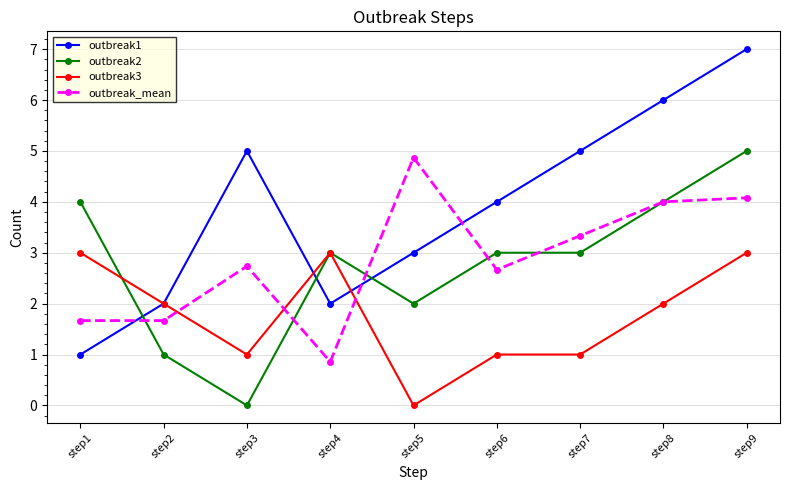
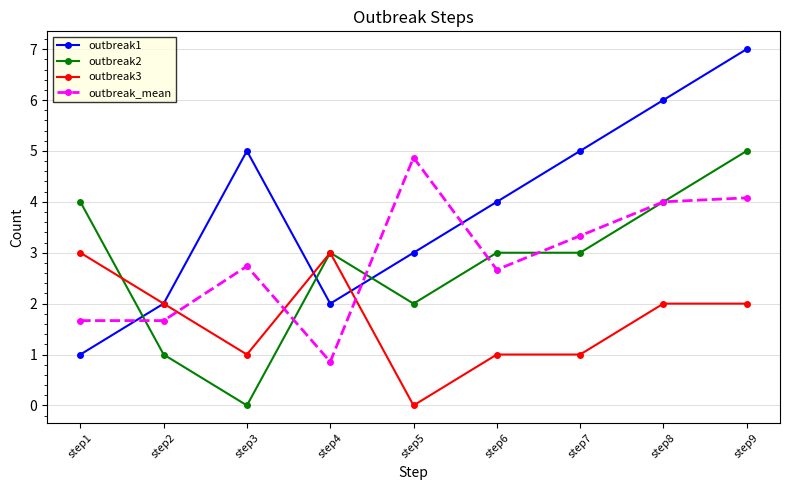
outbreak3, step9: 3 -> 2
